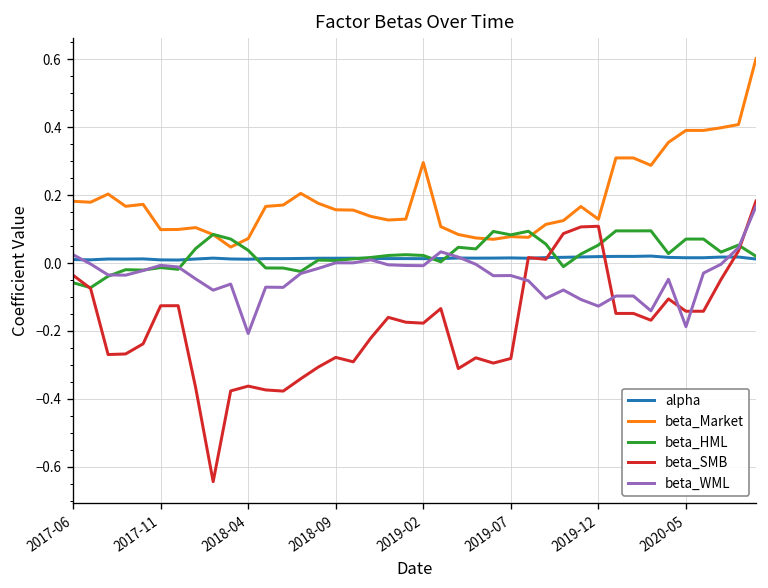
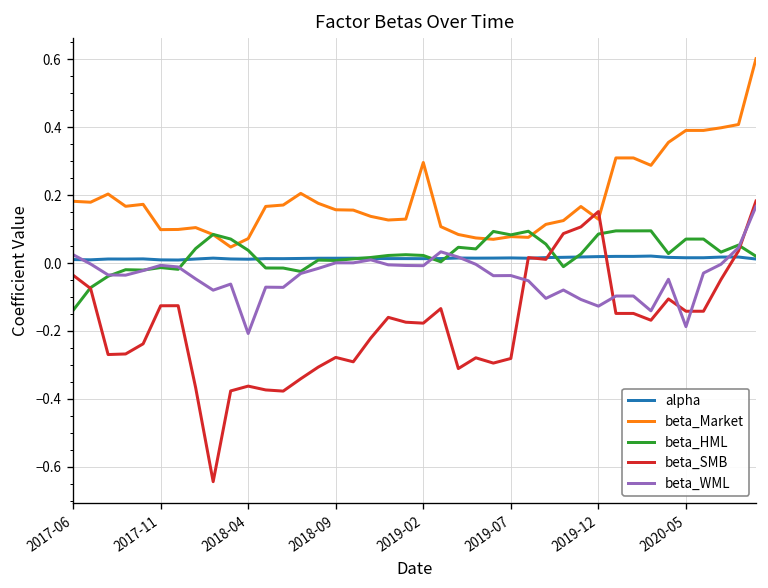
beta_HML, 2017-06: -0.06 -> -0.14
beta_HML, 2019-12: 0.05 -> 0.09
beta_SMB, 2019-12: 0.11 -> 0.15
